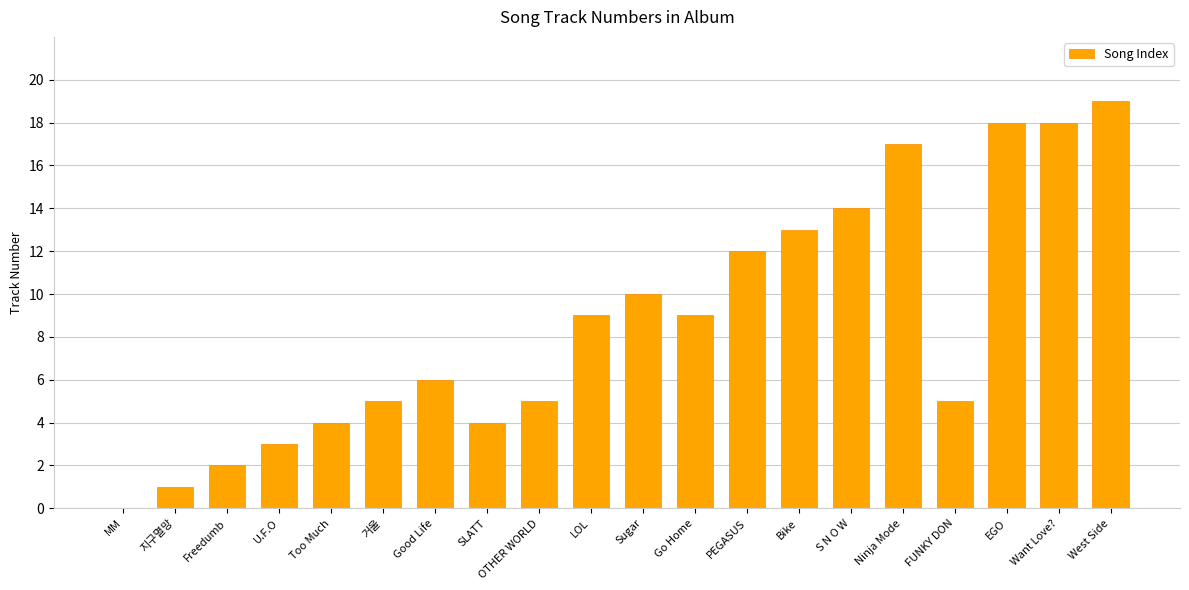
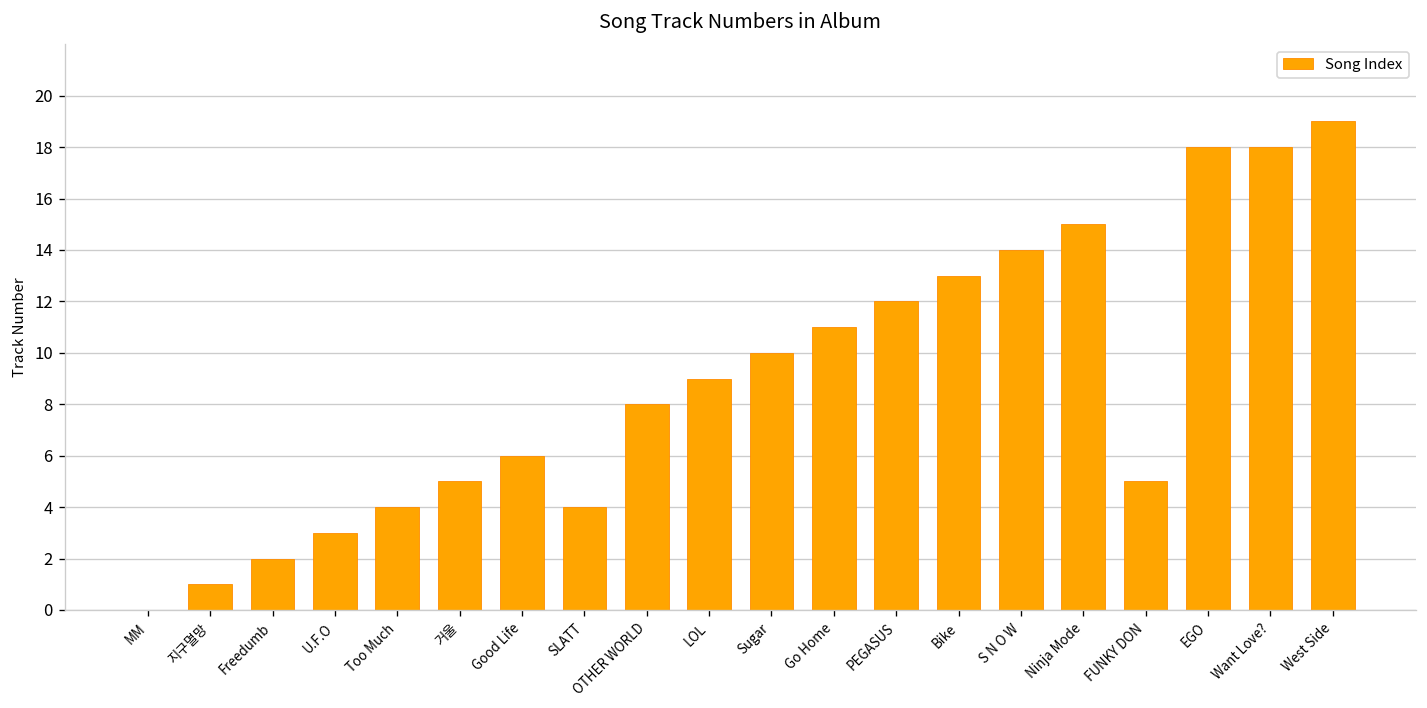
OTHER WORLD: 5 -> 8
Go Home: 9 -> 11
Ninja Mode: 17 -> 15
